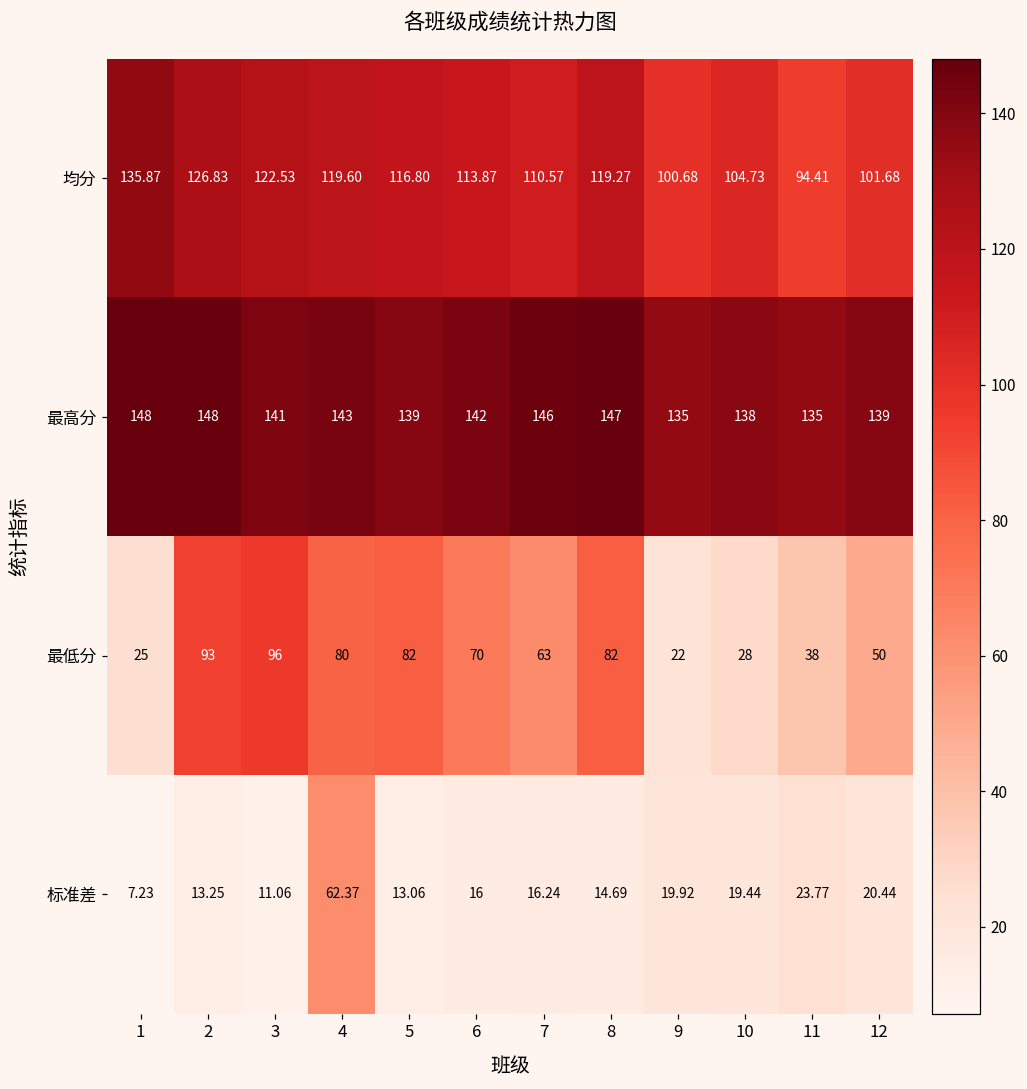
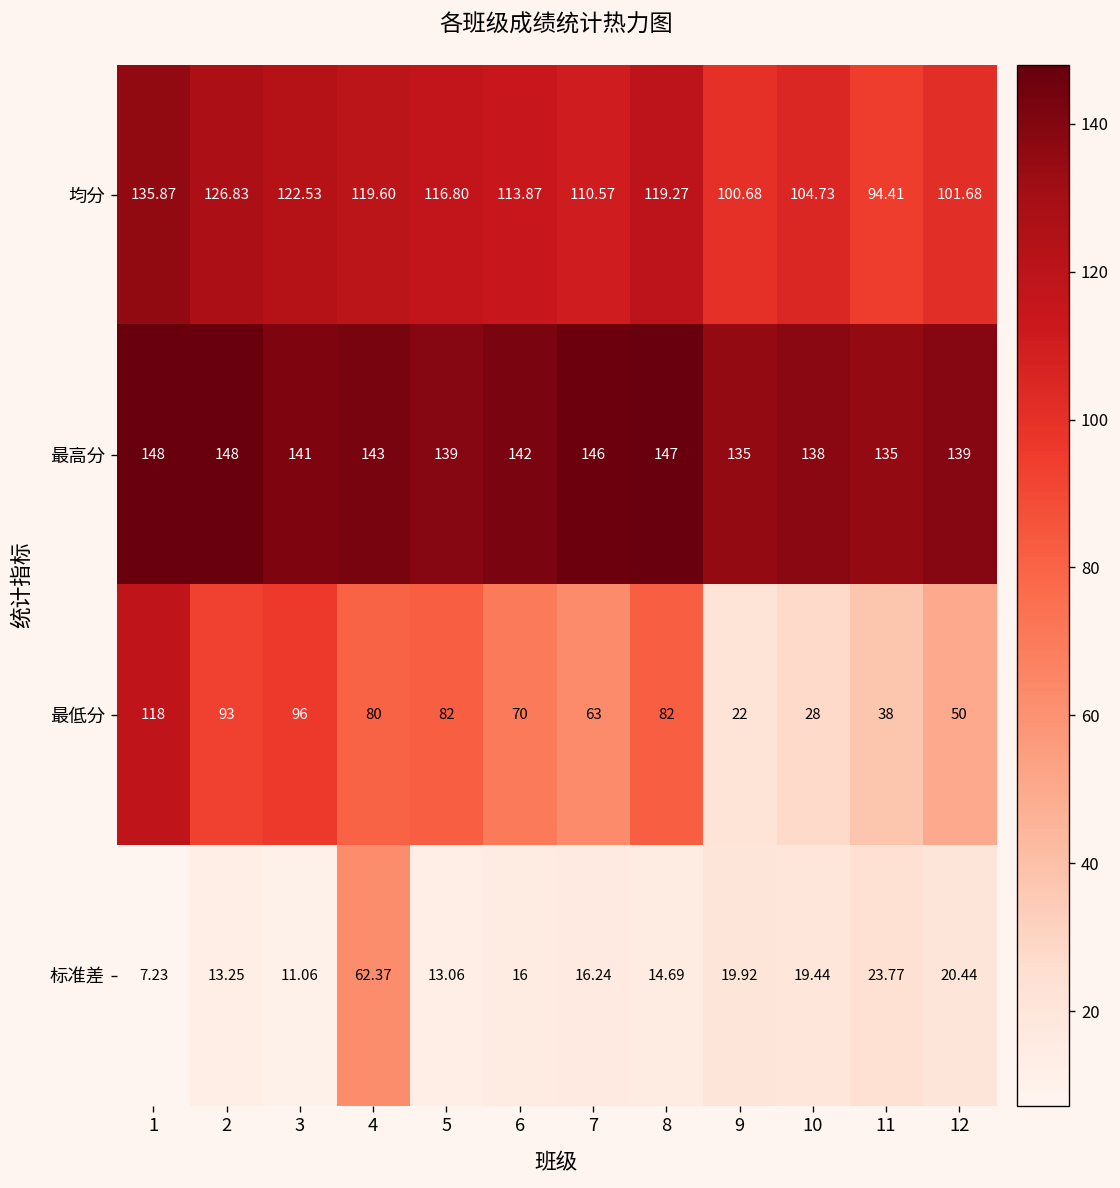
最低分, 1: 25 -> 118
